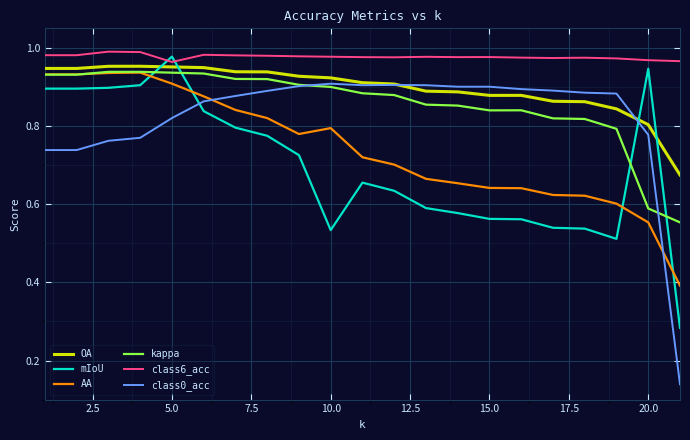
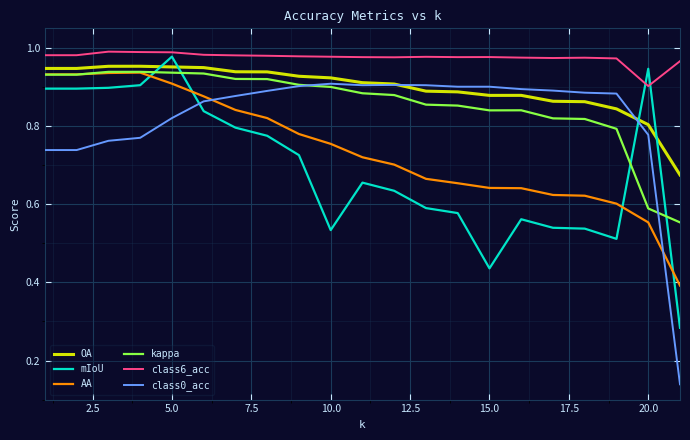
class6_acc, 5.0: 0.96 -> 0.99
AA, 10.0: 0.79 -> 0.75
mIoU, 15.0: 0.56 -> 0.44
class6_acc, 20.0: 0.97 -> 0.90
